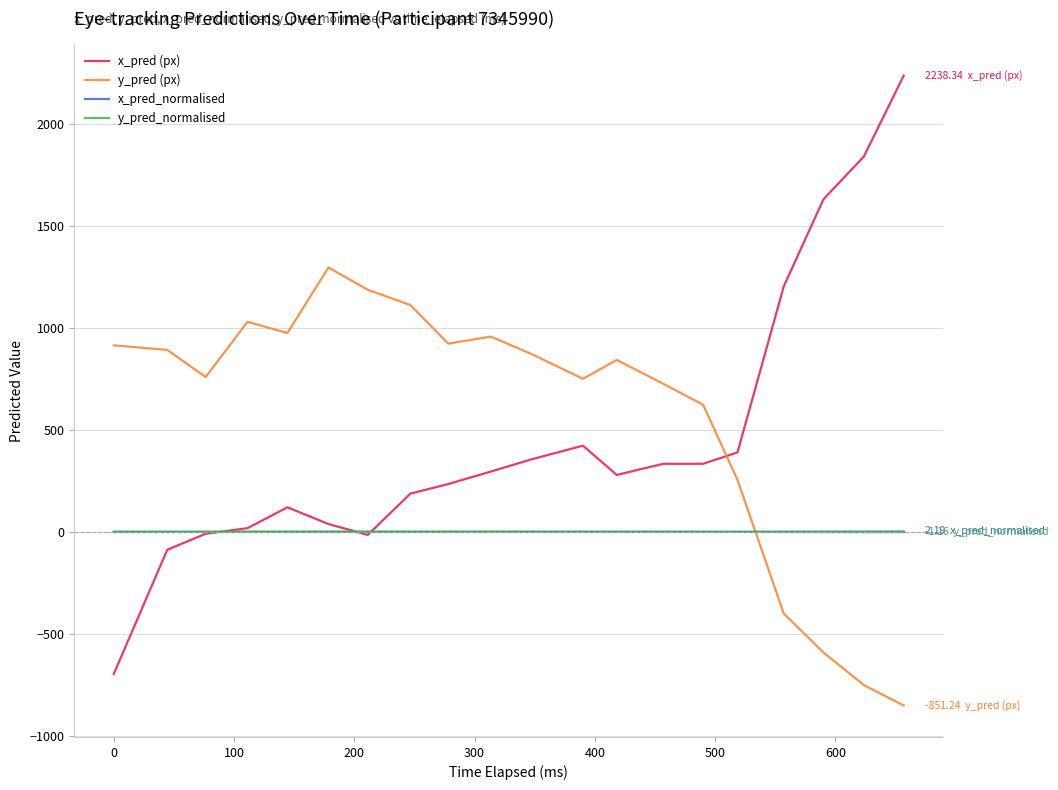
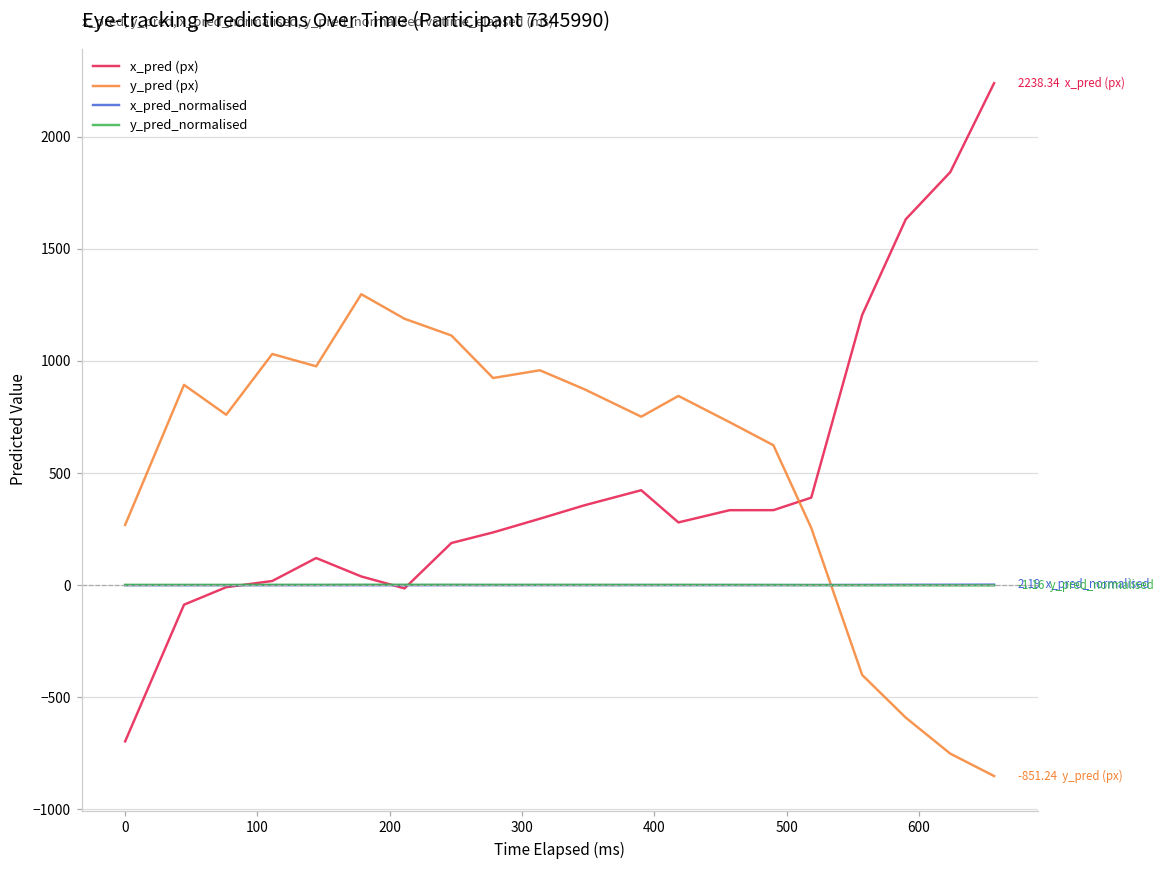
y_pred (px), 0: 920 -> 270
